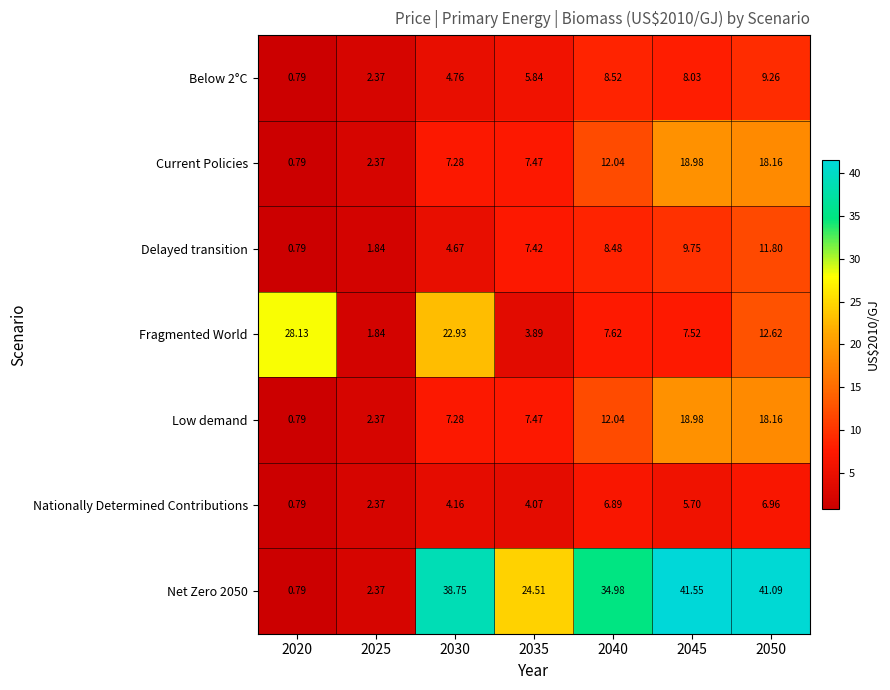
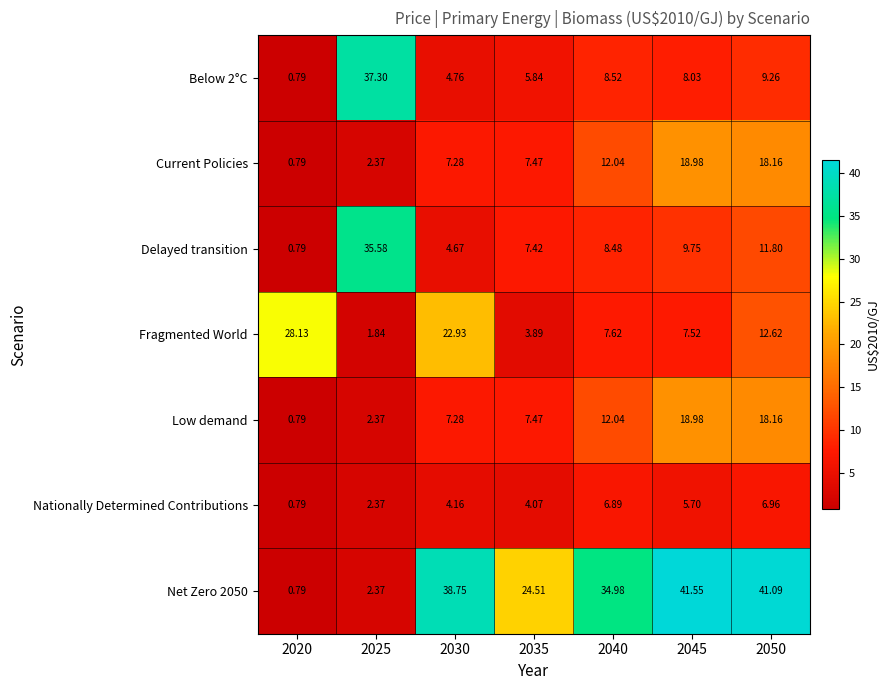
Below 2°C, 2025: 2.37 -> 37.30
Delayed transition, 2025: 1.84 -> 35.58
